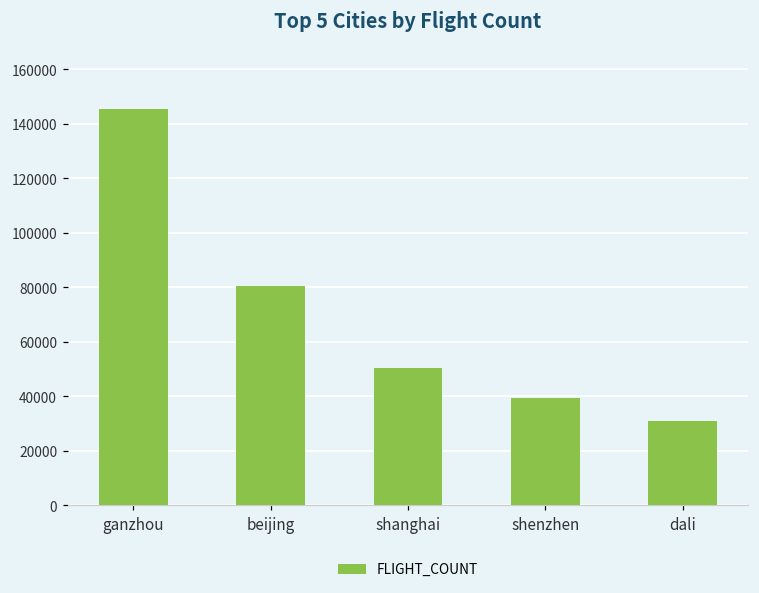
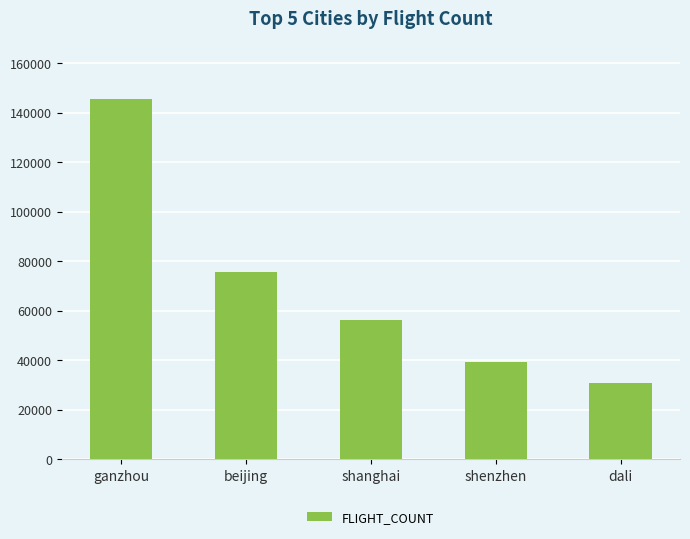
beijing: 80000 -> 75000
shanghai: 51000 -> 56000
